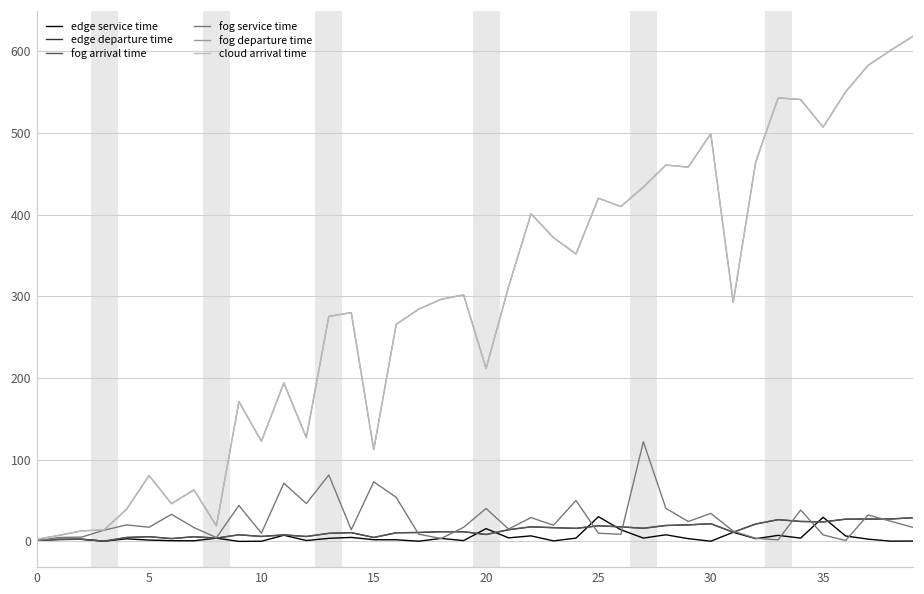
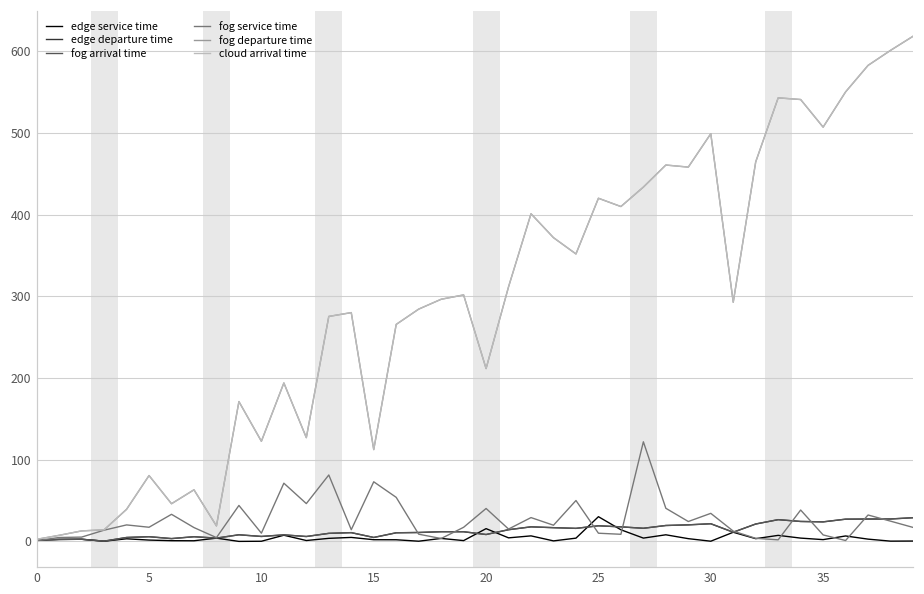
edge service time, 35: 30 -> 0
